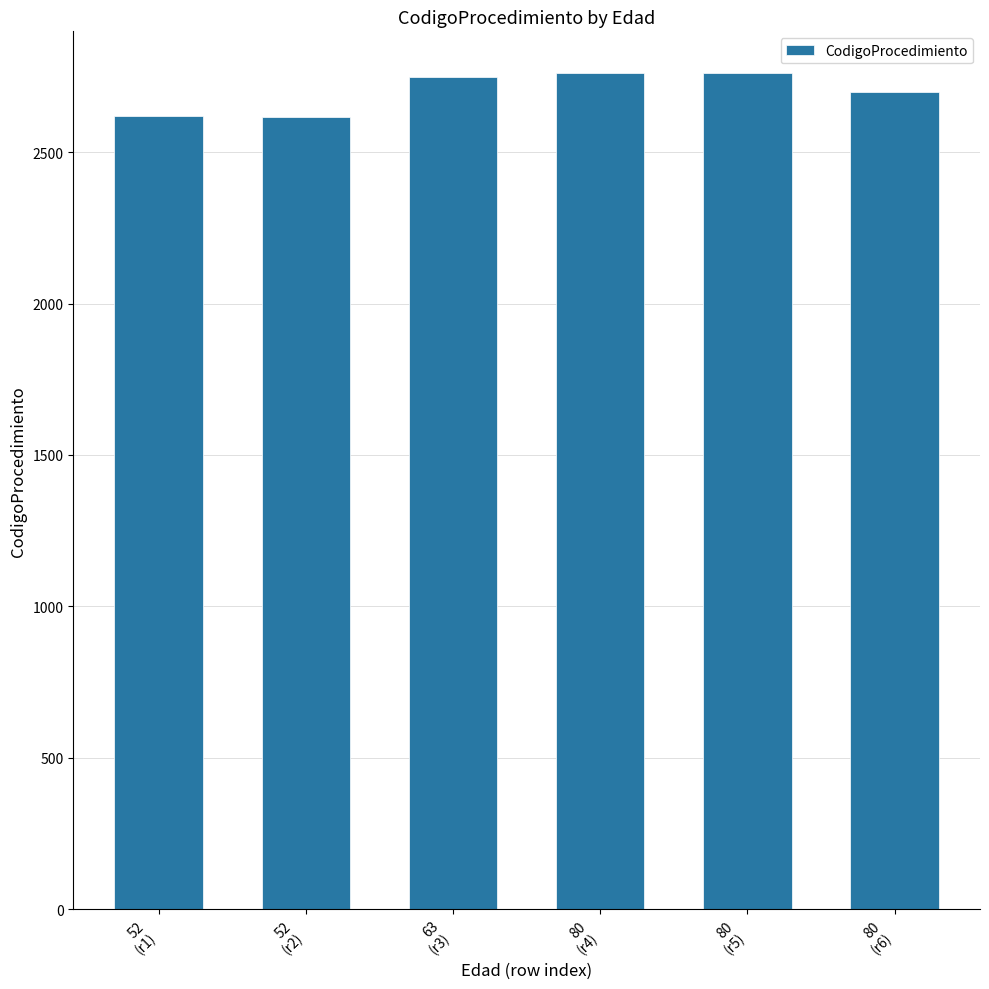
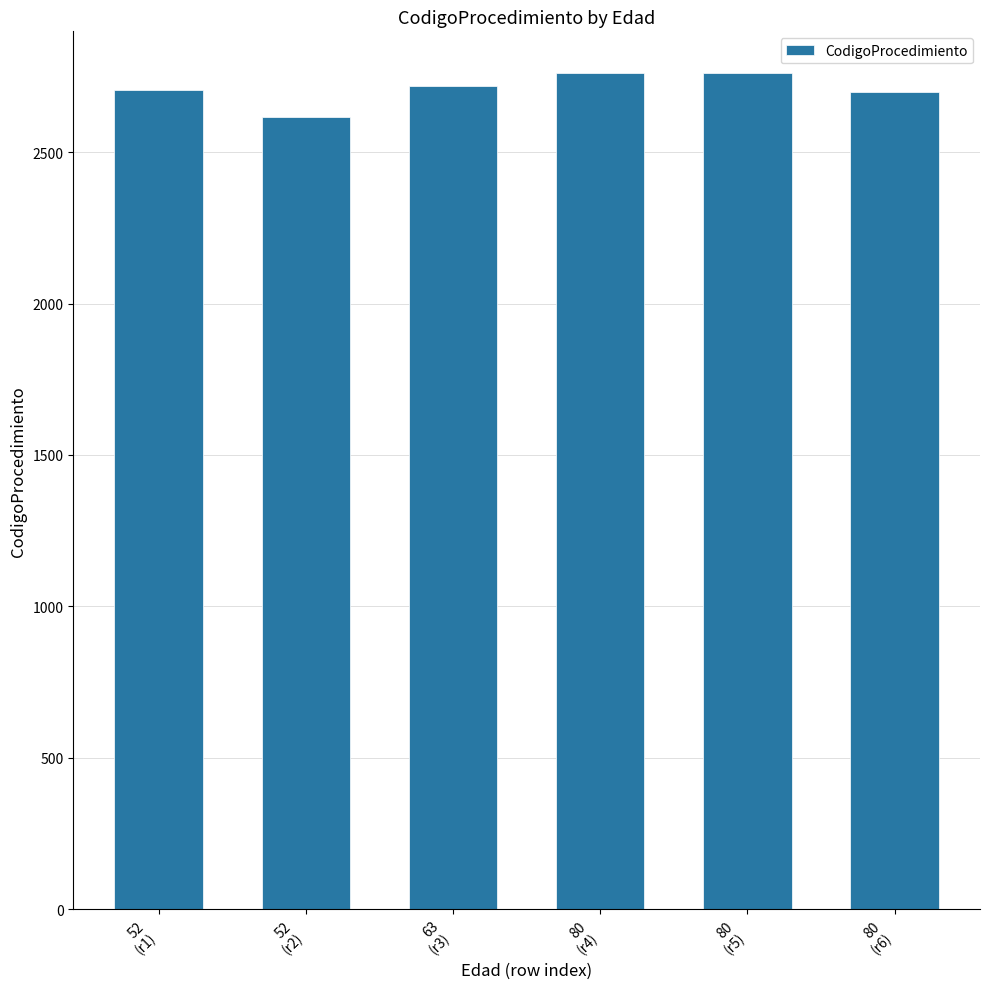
52 (r1): 2620 -> 2700
63 (r3): 2750 -> 2720
